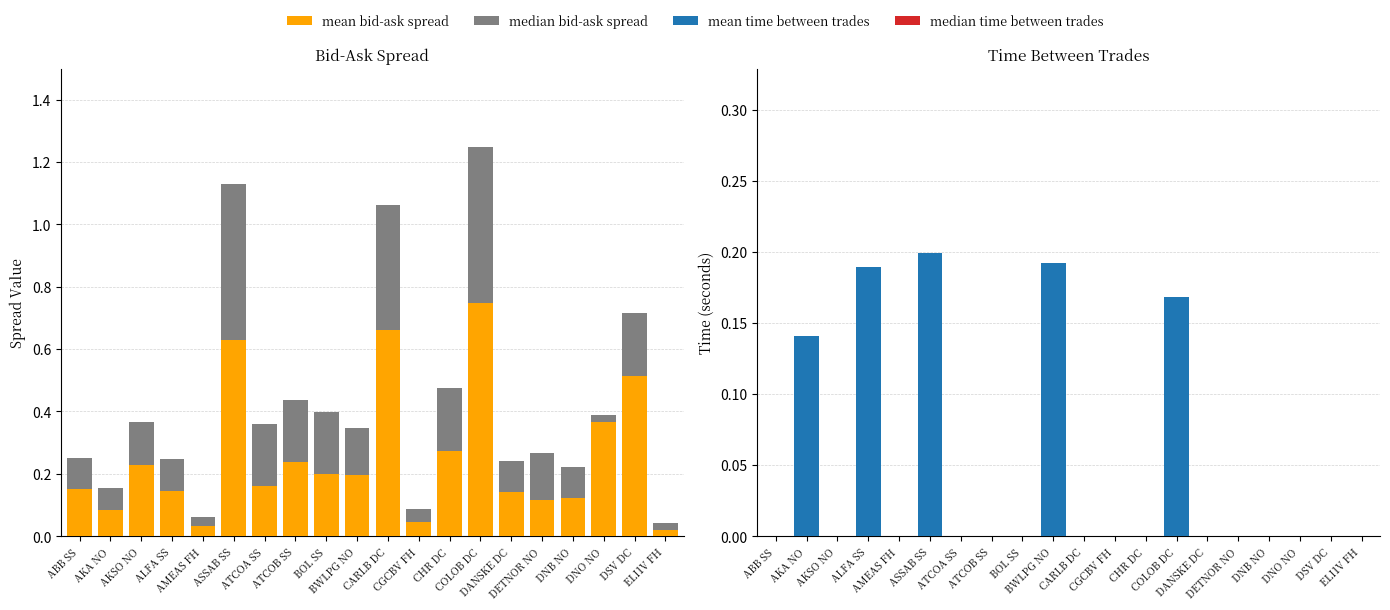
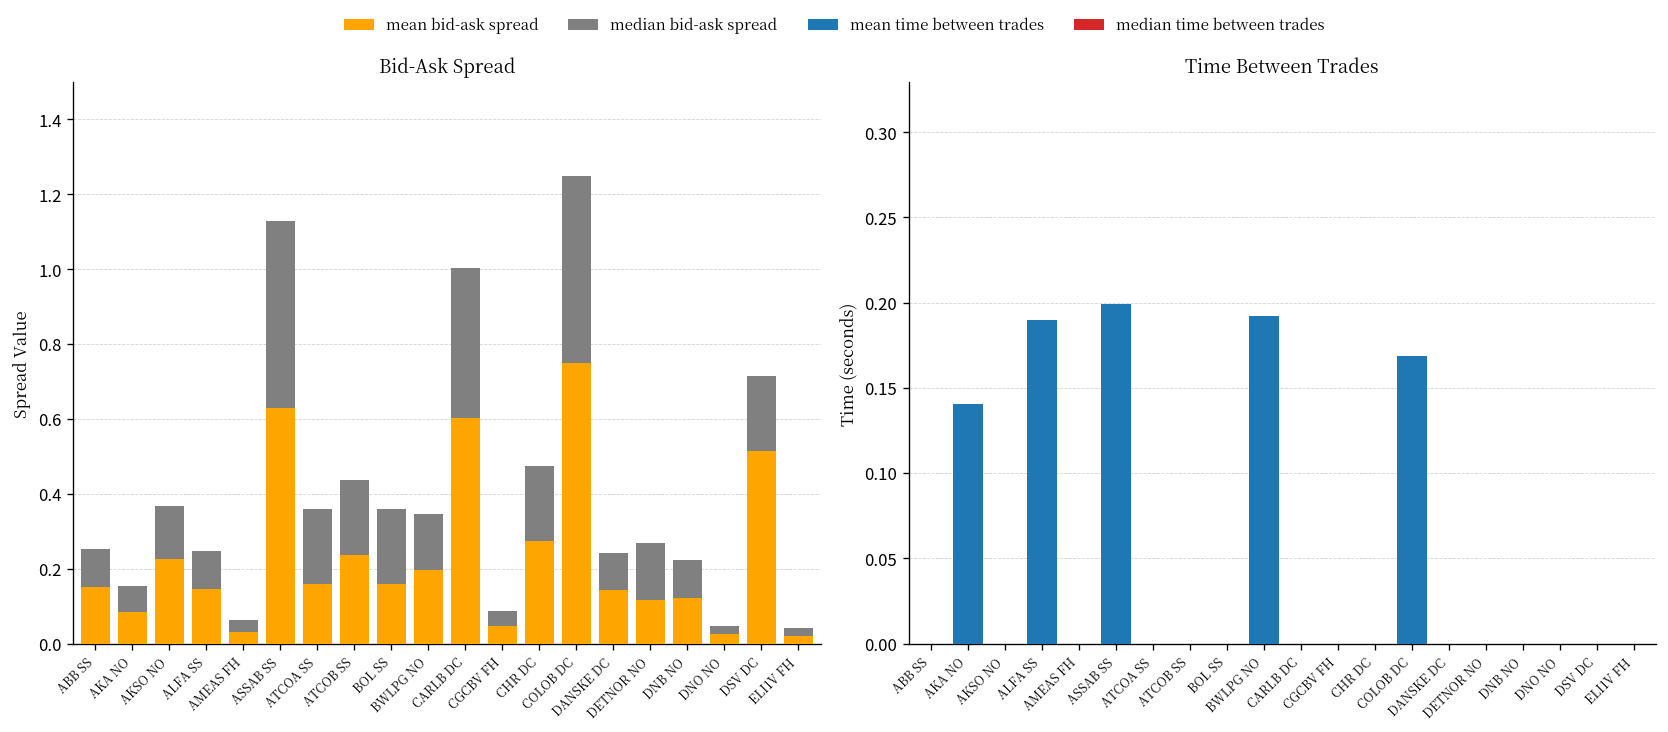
Bid-Ask Spread, mean bid-ask spread, BOL SS: 0.20 -> 0.16
Bid-Ask Spread, mean bid-ask spread, CARLB DC: 0.66 -> 0.60
Bid-Ask Spread, mean bid-ask spread, DNO NO: 0.37 -> 0.03
